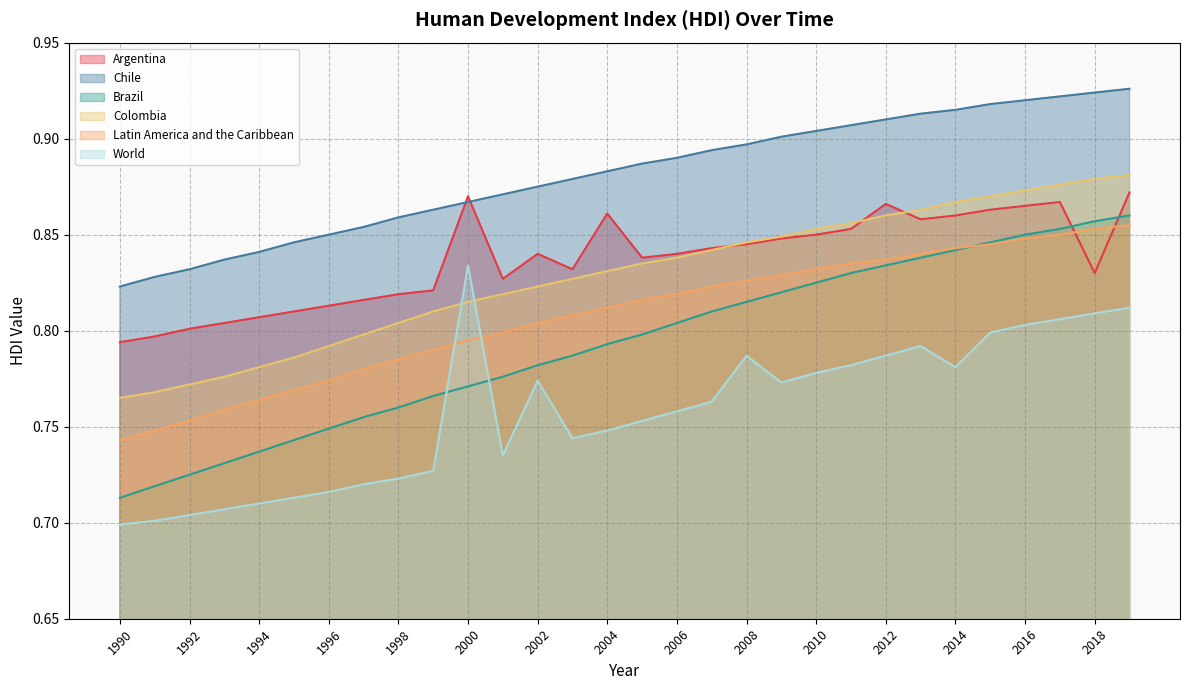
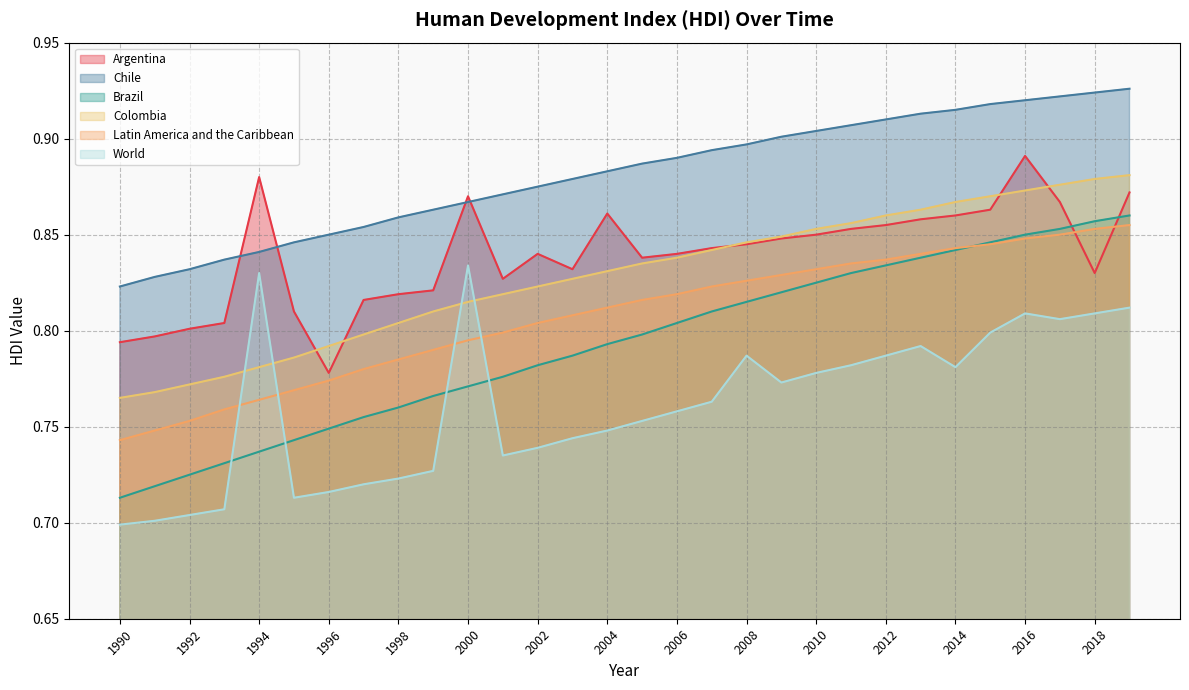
Argentina, 1994: 0.807 -> 0.880
World, 1994: 0.71 -> 0.83
Argentina, 1996: 0.813 -> 0.778
World, 2002: 0.774 -> 0.739
Argentina, 2012: 0.866 -> 0.855
Argentina, 2016: 0.865 -> 0.891
World, 2016: 0.803 -> 0.809
